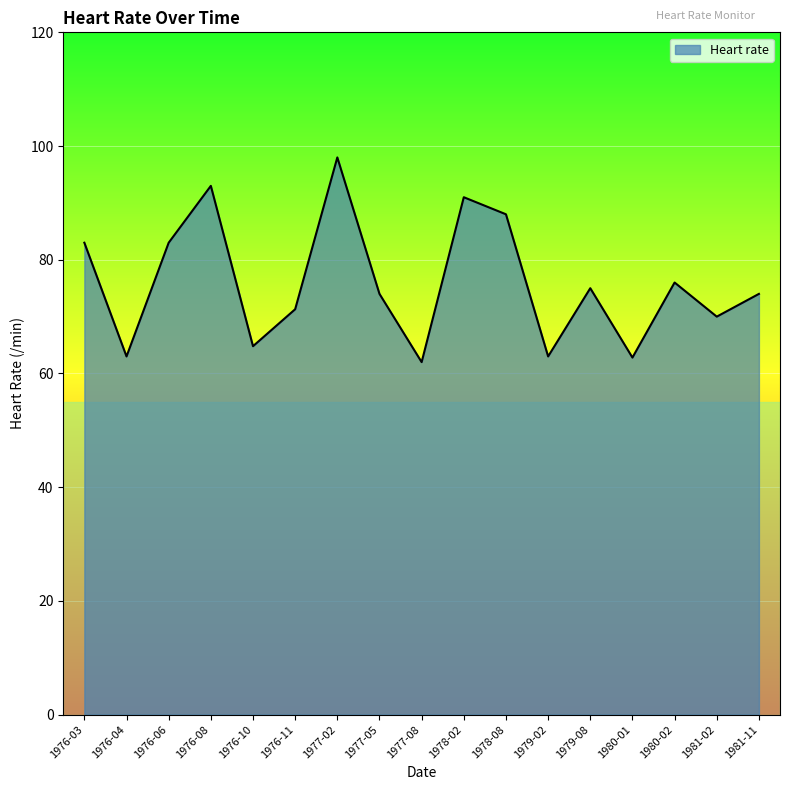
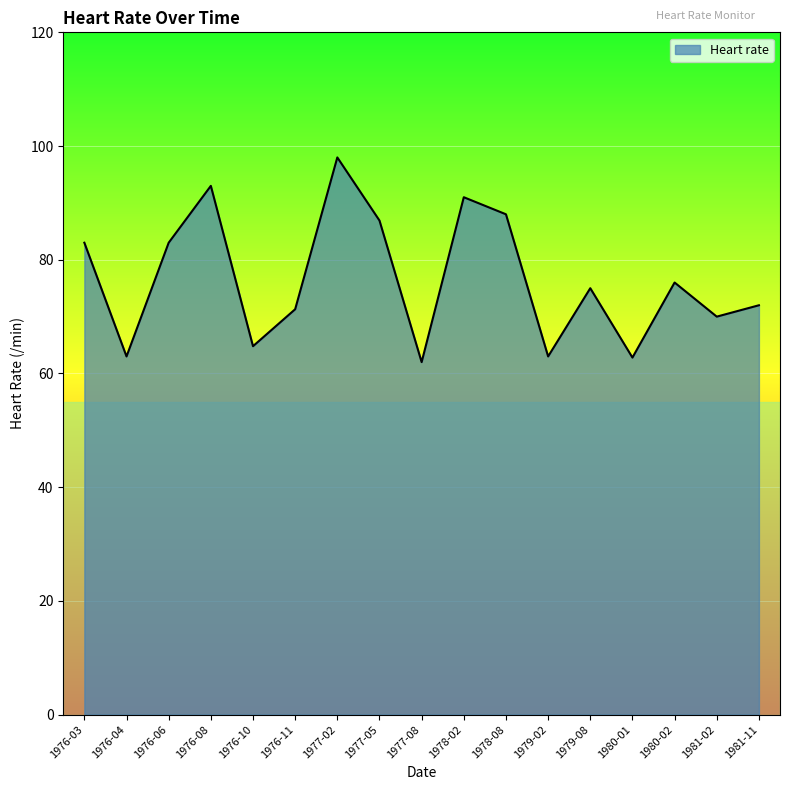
1977-05: 74 -> 87
1981-11: 74 -> 72
